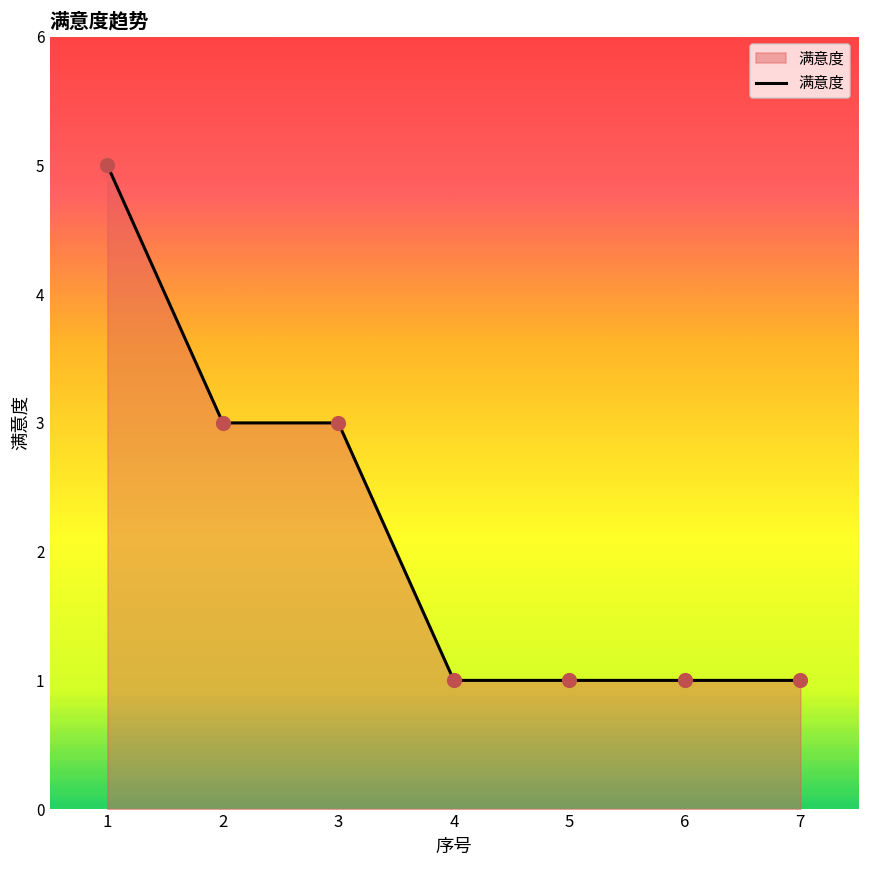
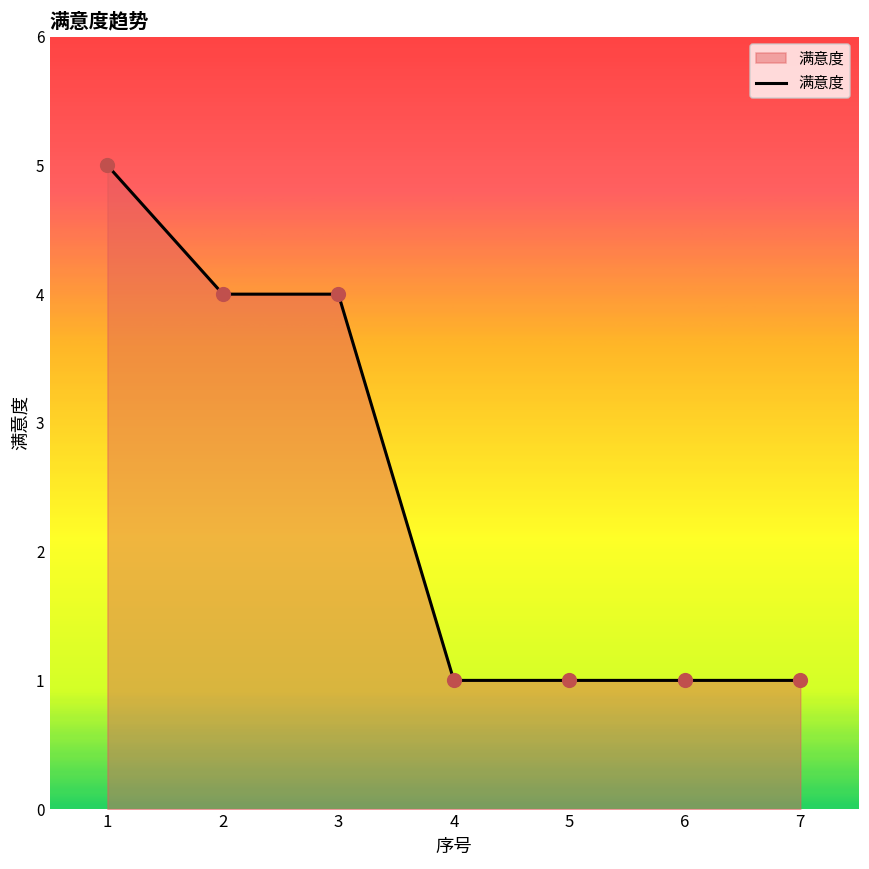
2: 3 -> 4
3: 3 -> 4
